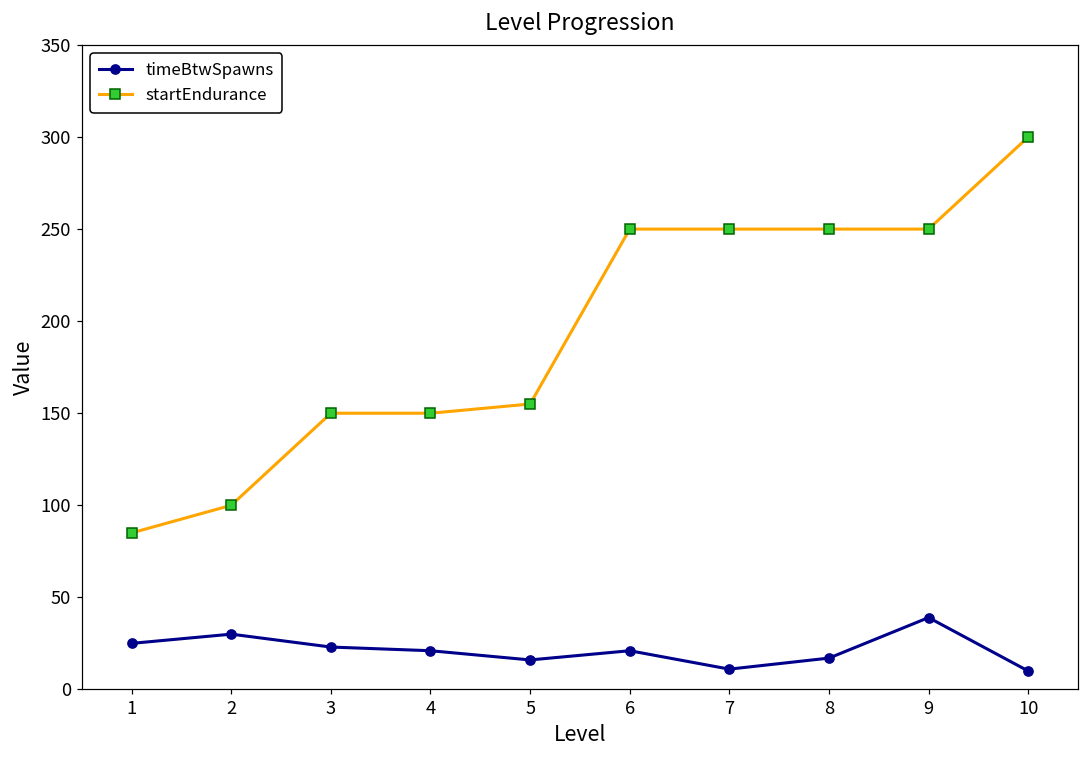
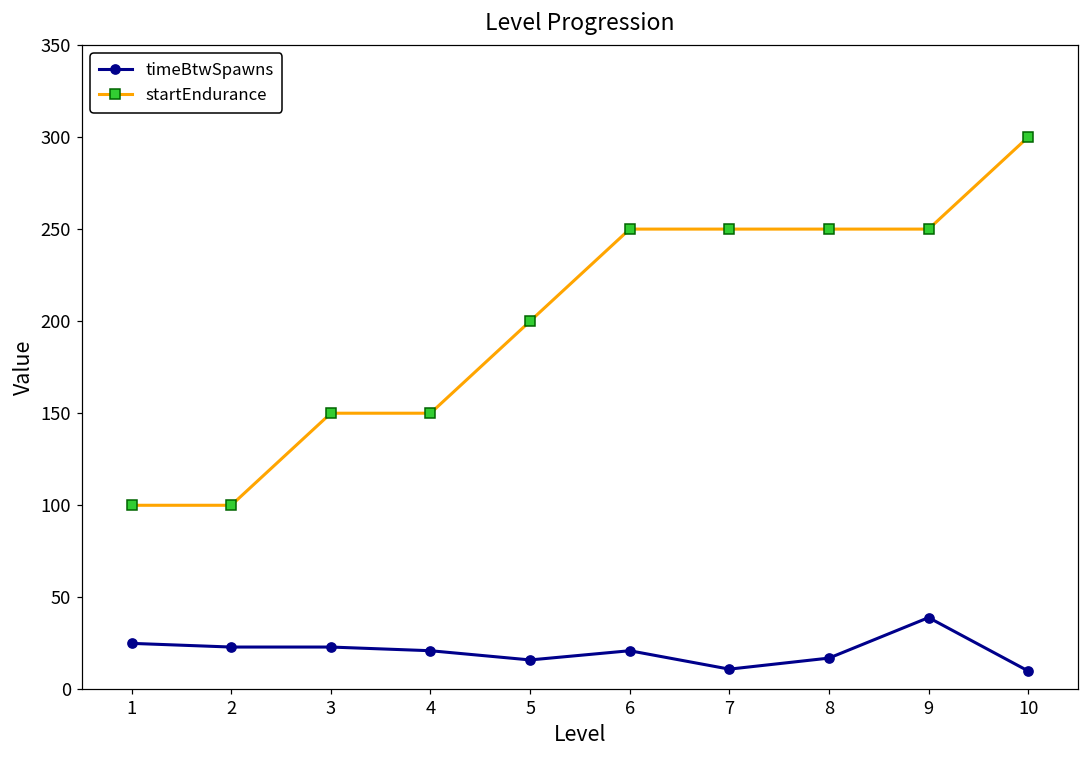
startEndurance, 1: 85 -> 100
timeBtwSpawns, 2: 30 -> 23
startEndurance, 5: 155 -> 200
